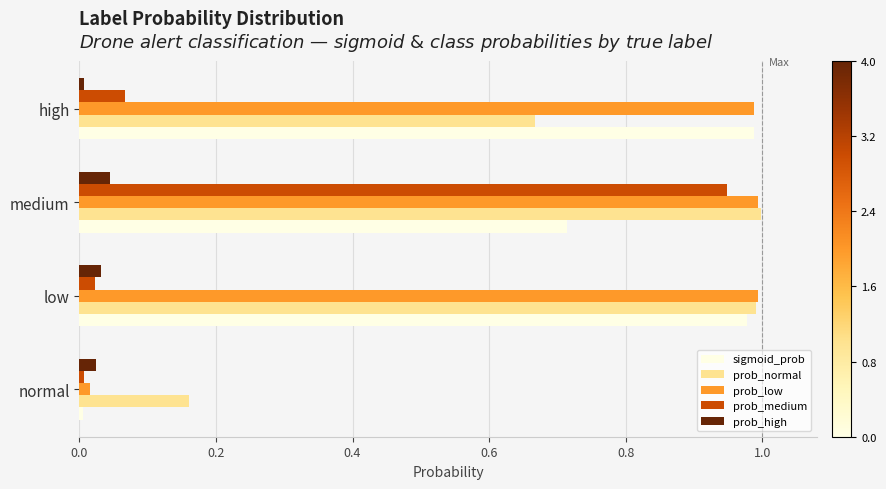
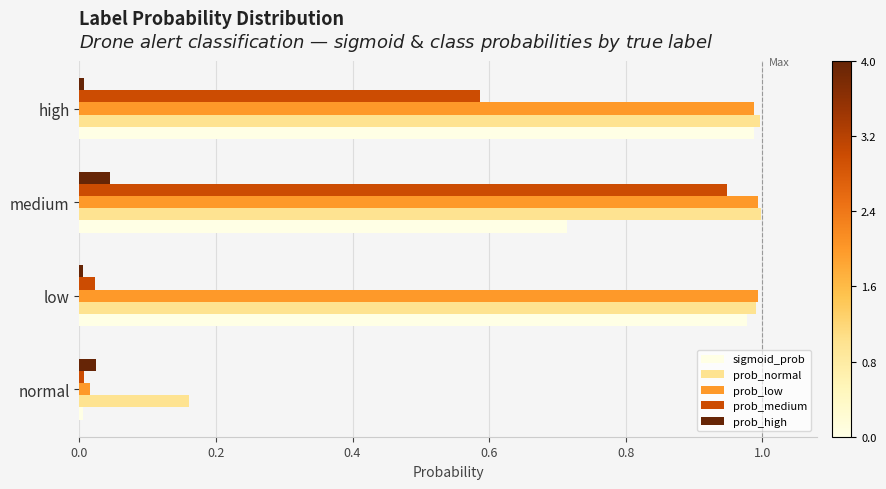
prob_medium, high: 0.07 -> 0.59
prob_normal, high: 0.67 -> 1.00
prob_high, low: 0.03 -> 0.01
